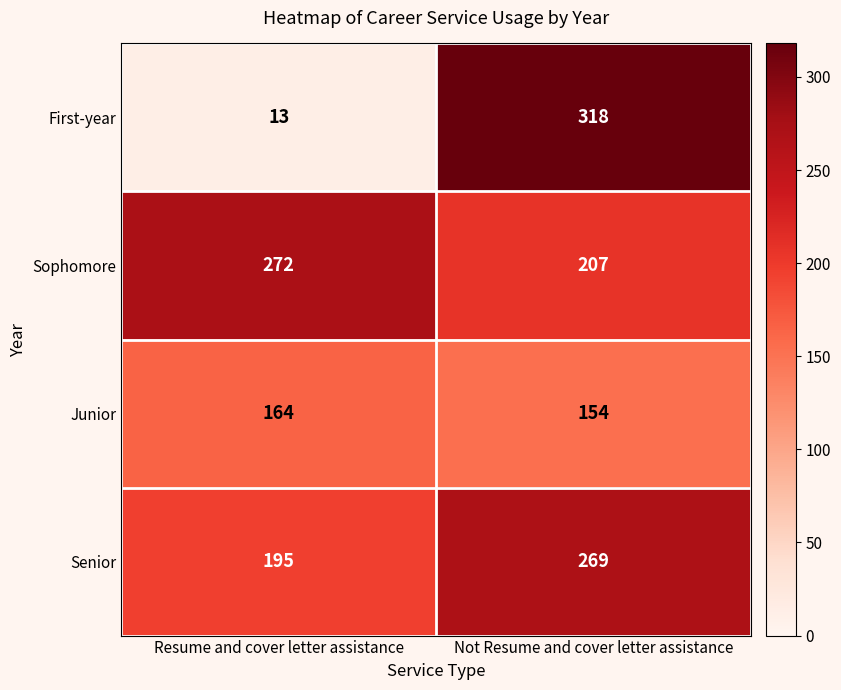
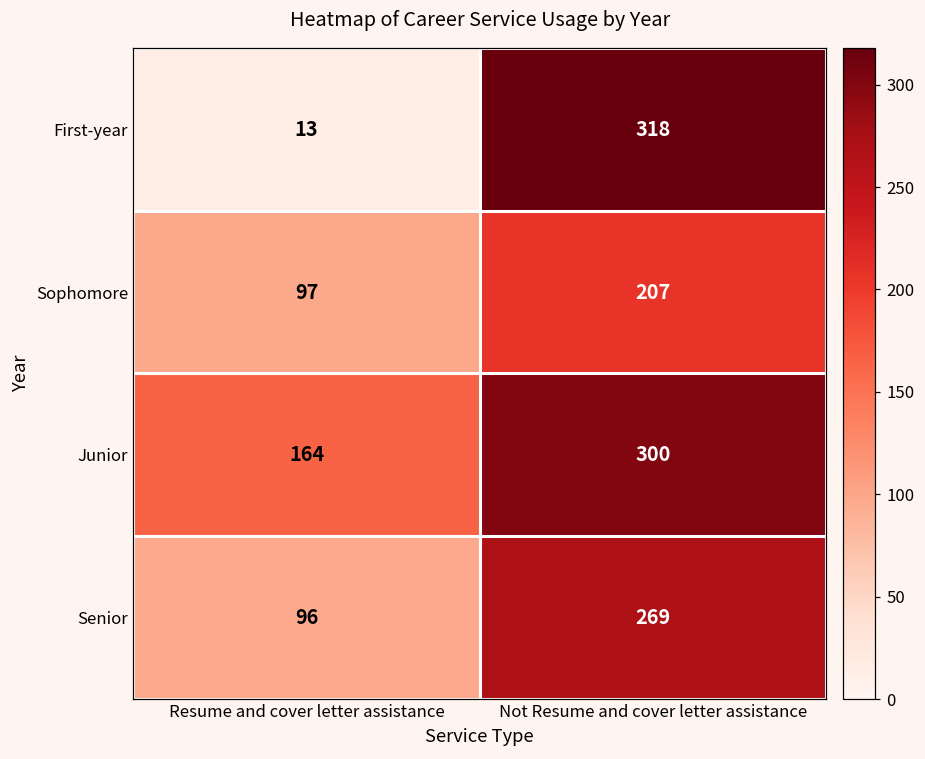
Sophomore, Resume and cover letter assistance: 272 -> 97
Junior, Not Resume and cover letter assistance: 154 -> 300
Senior, Resume and cover letter assistance: 195 -> 96
